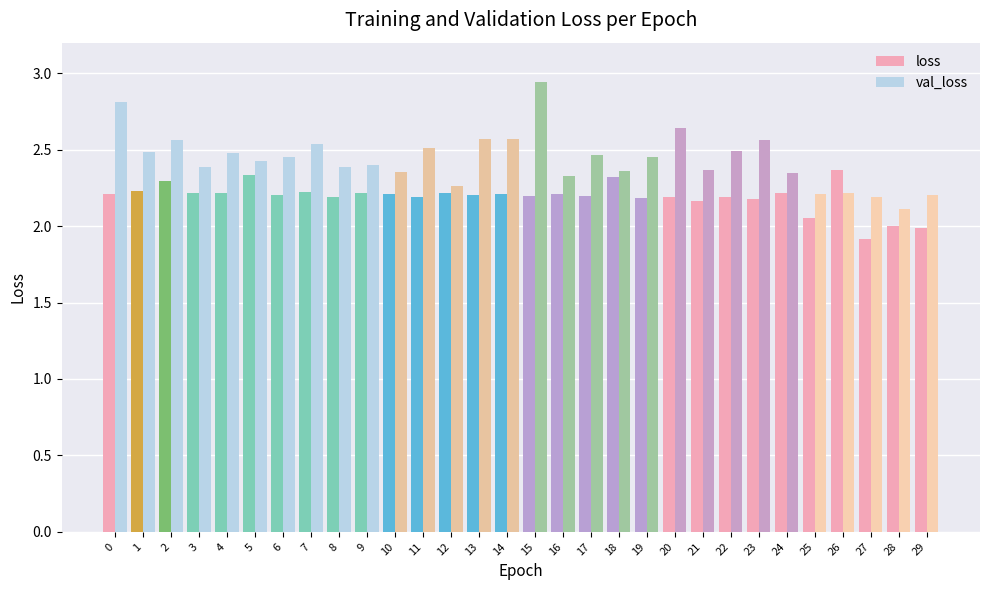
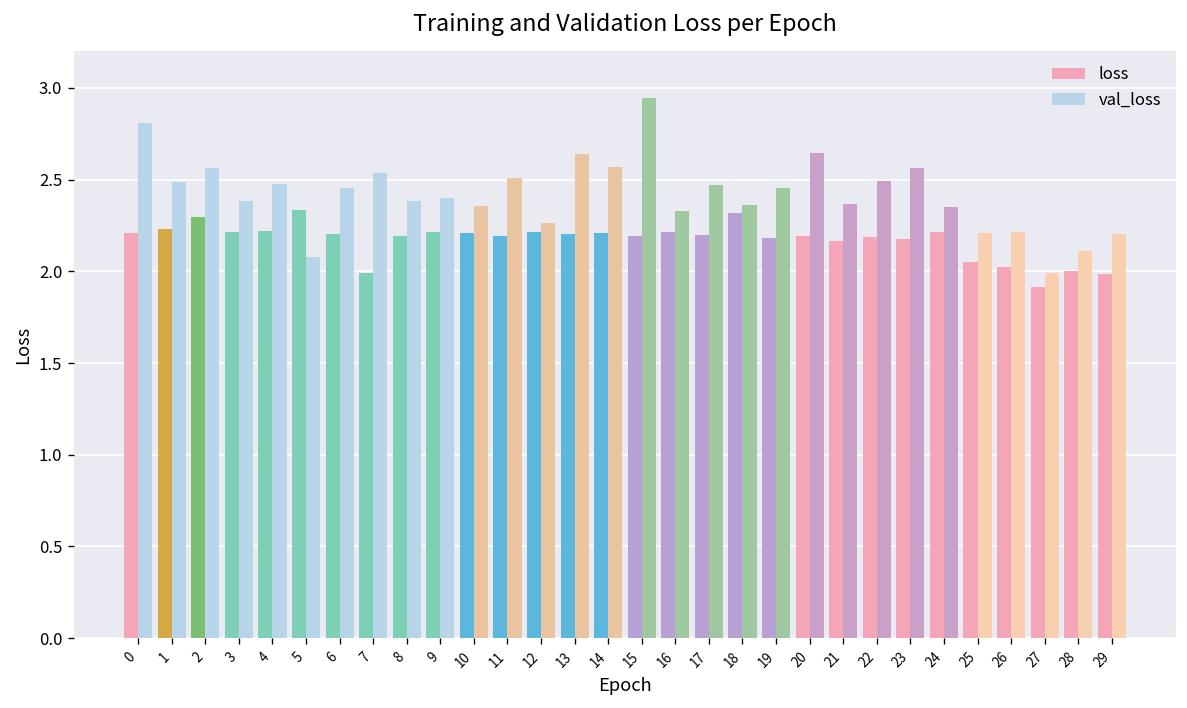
val_loss, 5: 2.43 -> 2.08
loss, 7: 2.22 -> 1.99
val_loss, 13: 2.57 -> 2.64
loss, 26: 2.36 -> 2.02
val_loss, 27: 2.19 -> 1.99
